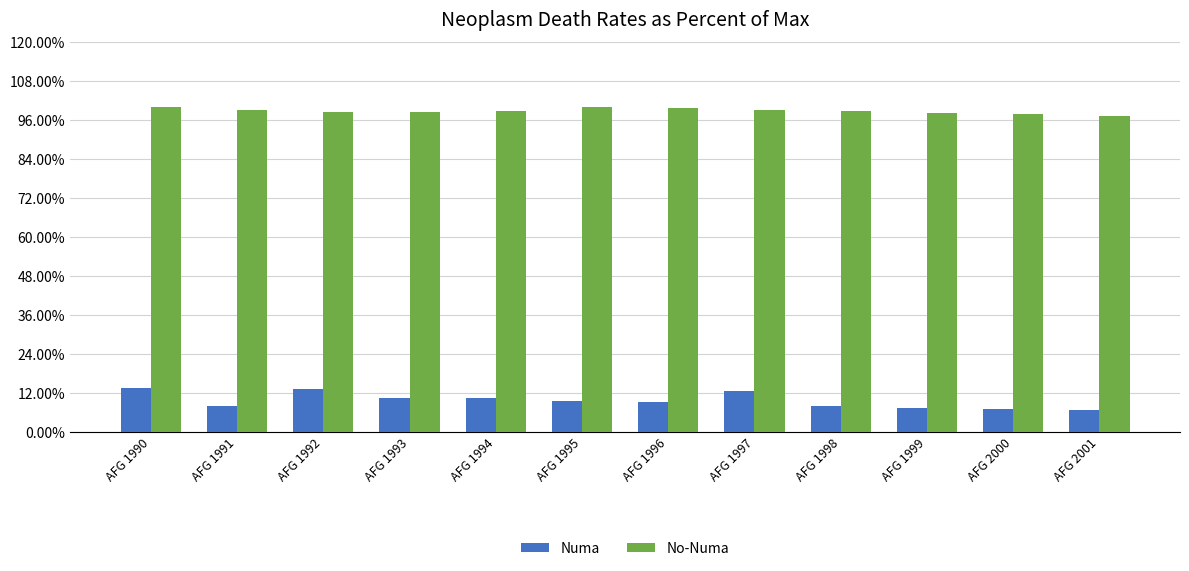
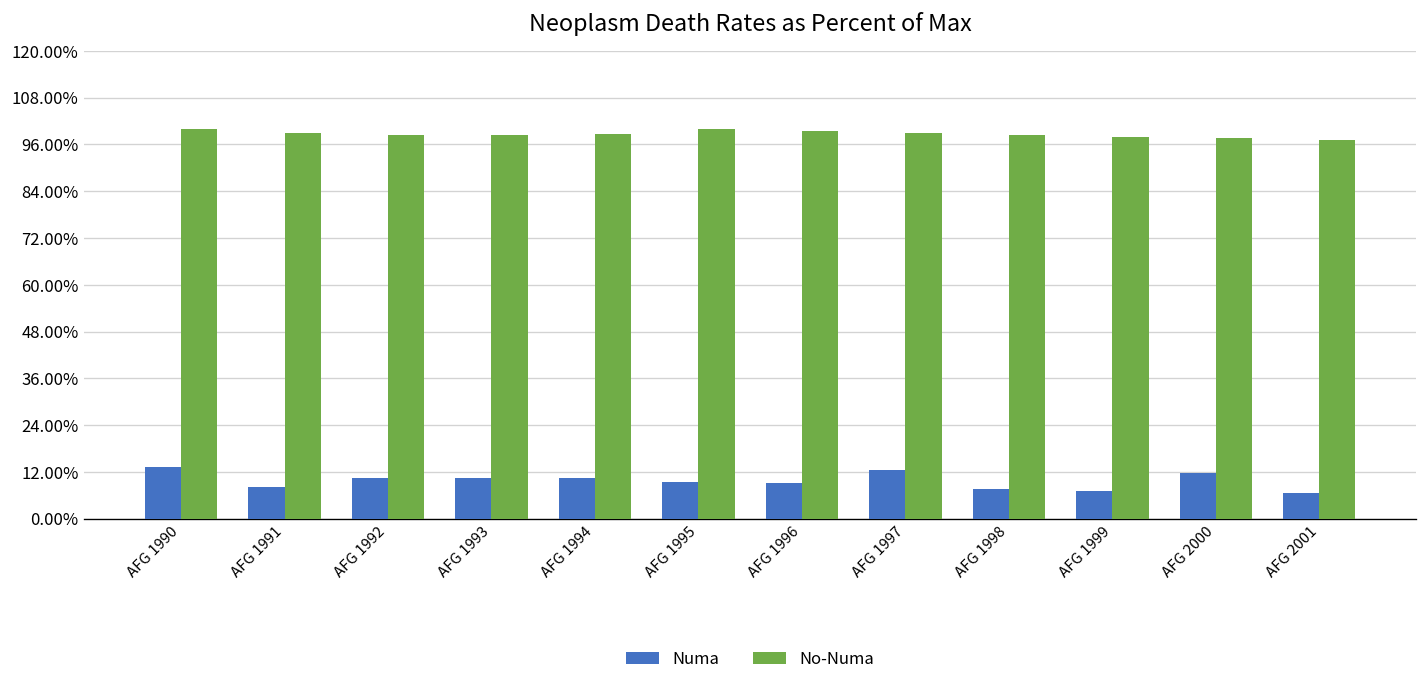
Numa, AFG 1992: 13% -> 10%
Numa, AFG 2000: 7% -> 12%
